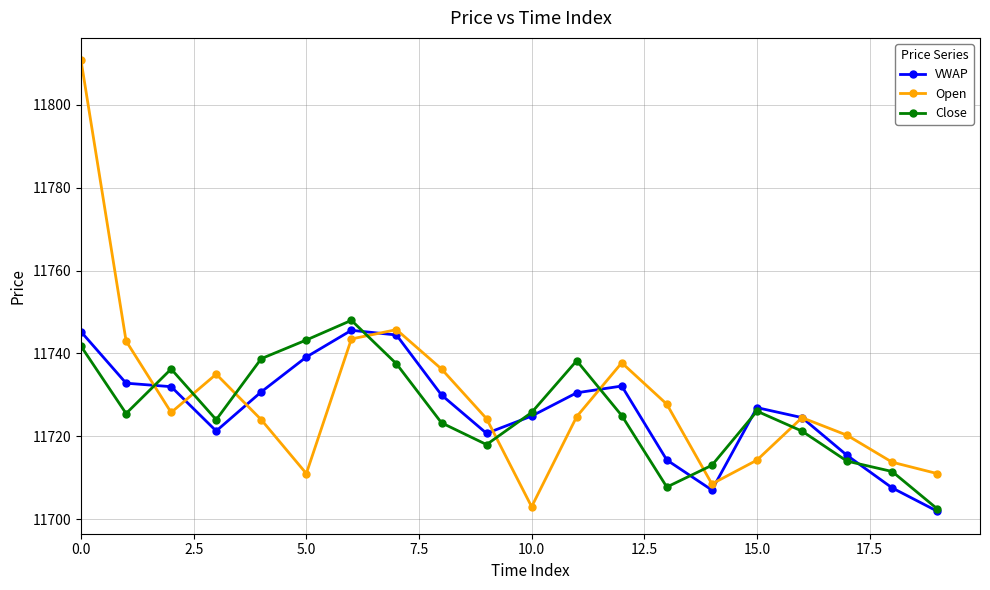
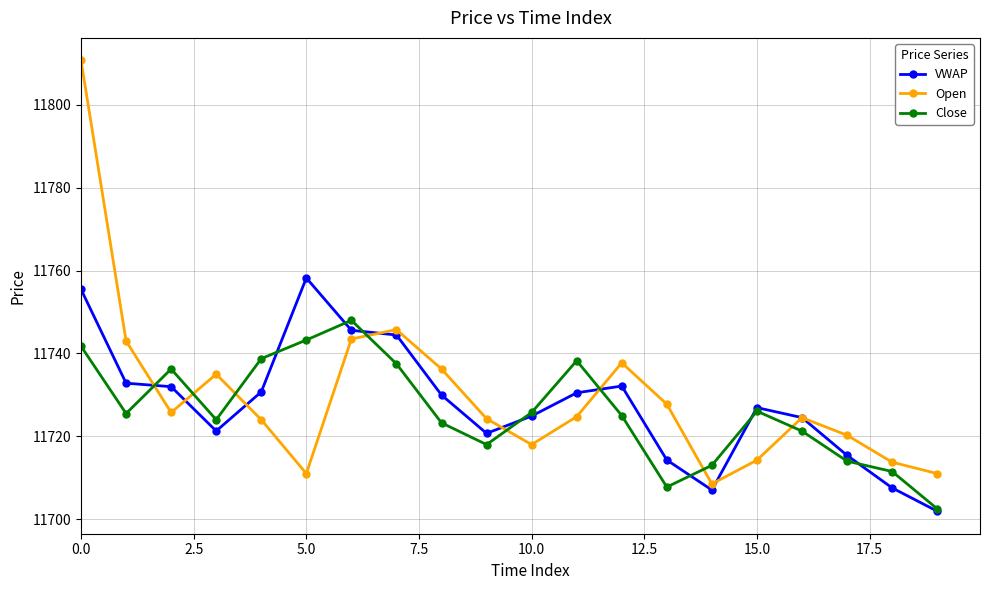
VWAP, 0.0: 11745 -> 11755
VWAP, 5.0: 11739 -> 11758
Open, 10.0: 11703 -> 11718
